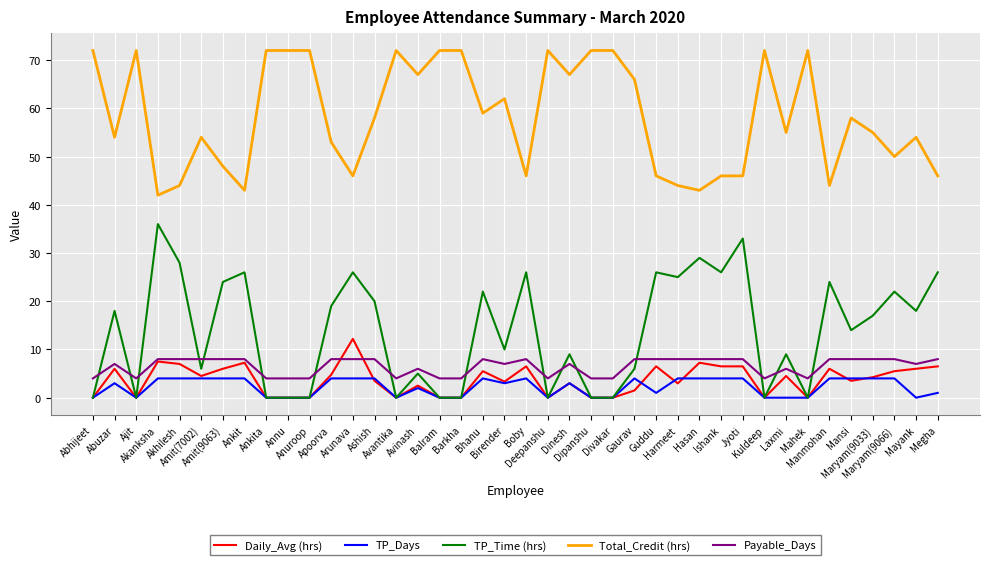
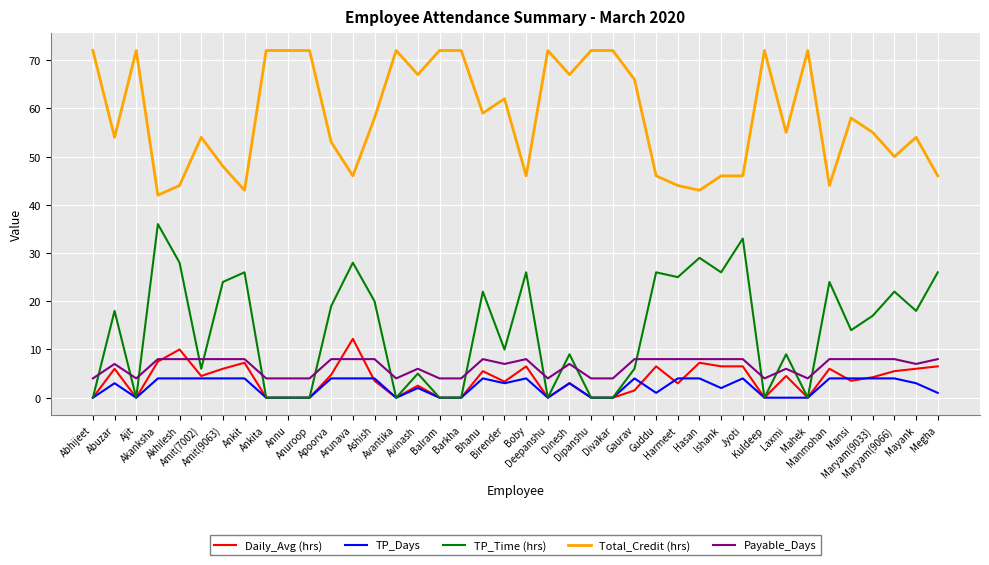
Daily_Avg (hrs), Akhilesh: 7 -> 10
TP_Time (hrs), Arunava: 26 -> 28
TP_Days, Ishank: 4 -> 2
TP_Days, Mayank: 0 -> 3
